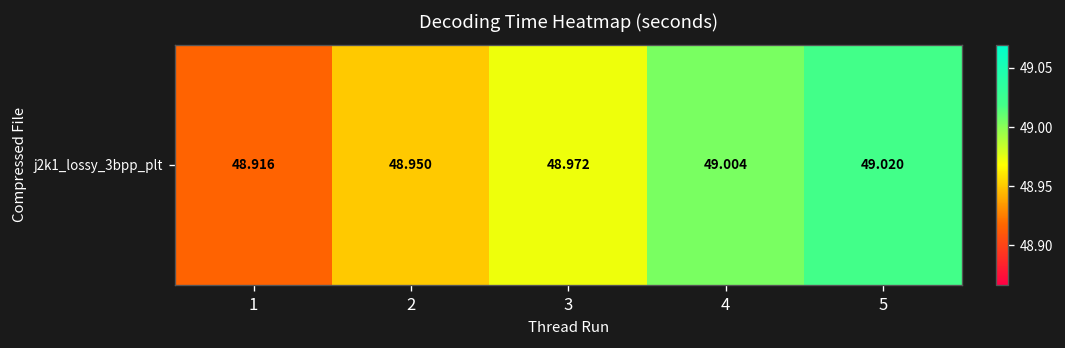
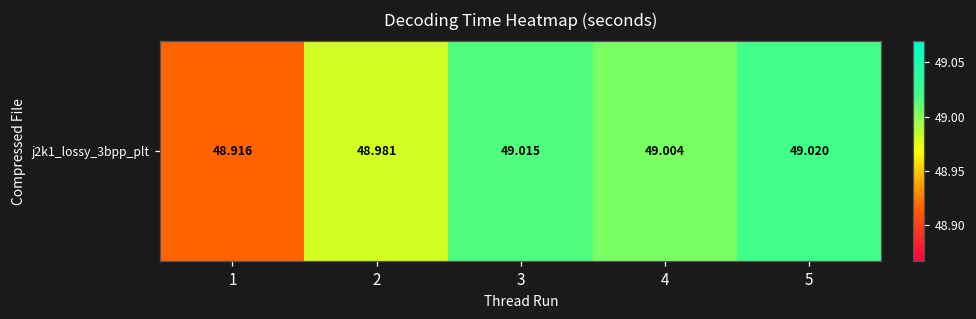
j2k1_lossy_3bpp_plt, 2: 48.950 -> 48.981
j2k1_lossy_3bpp_plt, 3: 48.972 -> 49.015
